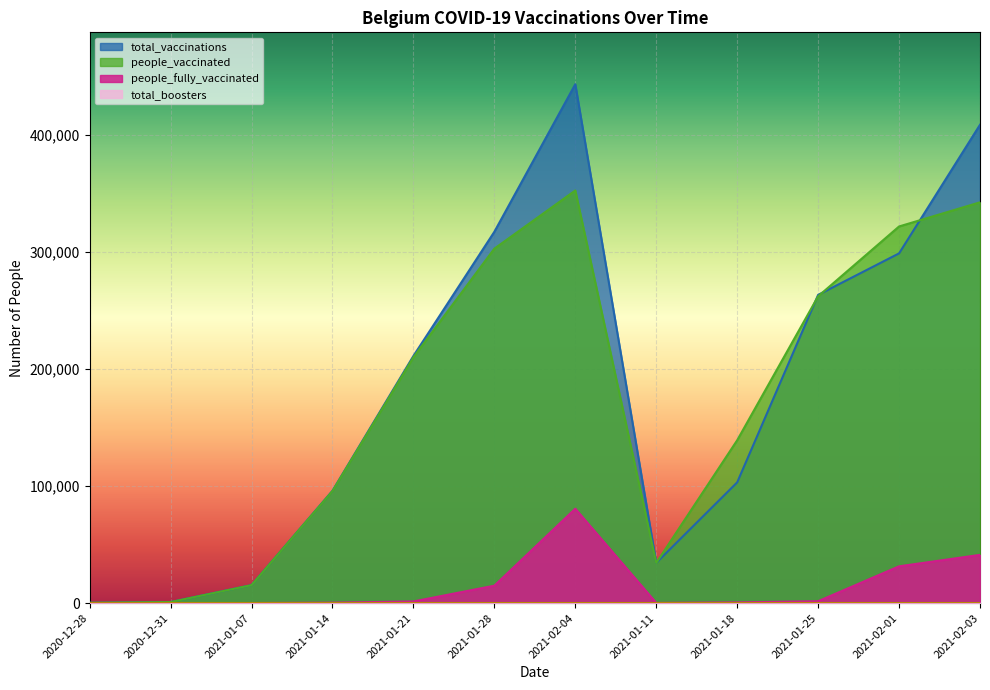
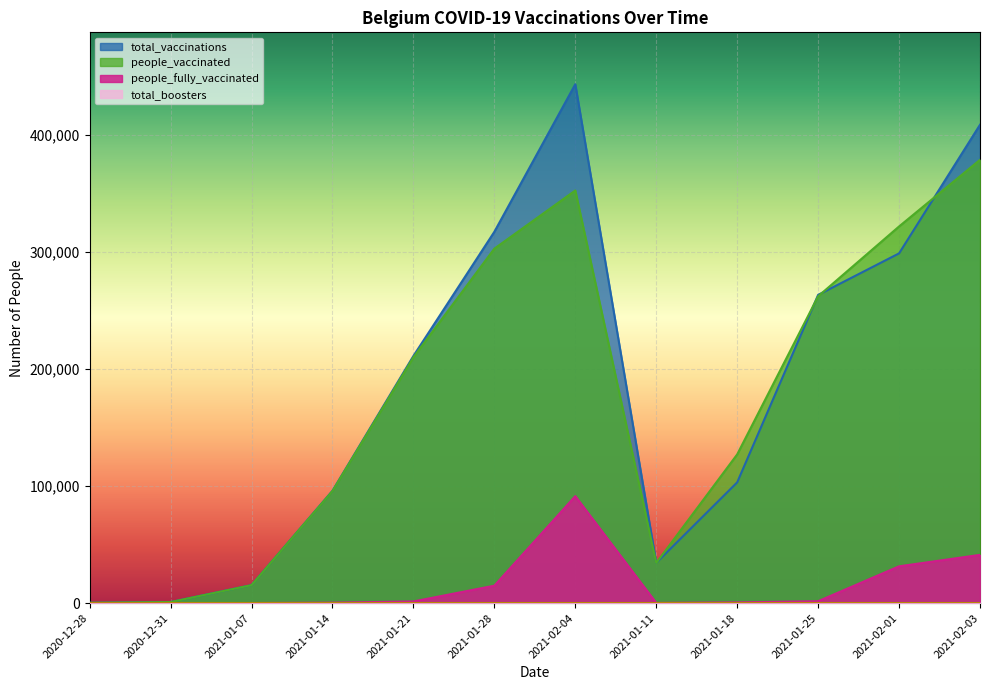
people_fully_vaccinated, 2021-02-04: 81,000 -> 92,000
people_vaccinated, 2021-01-18: 139,000 -> 127,000
people_vaccinated, 2021-02-03: 343,000 -> 379,000
